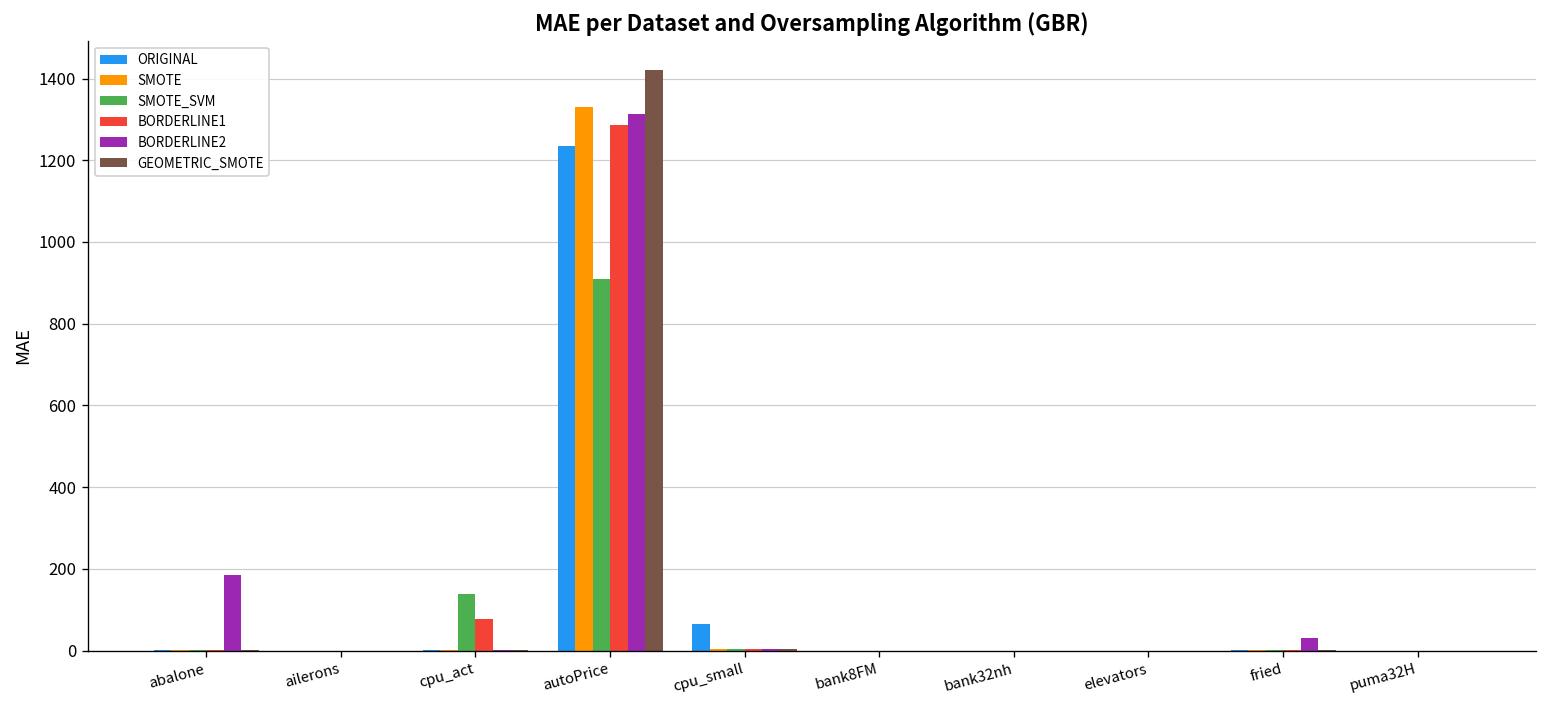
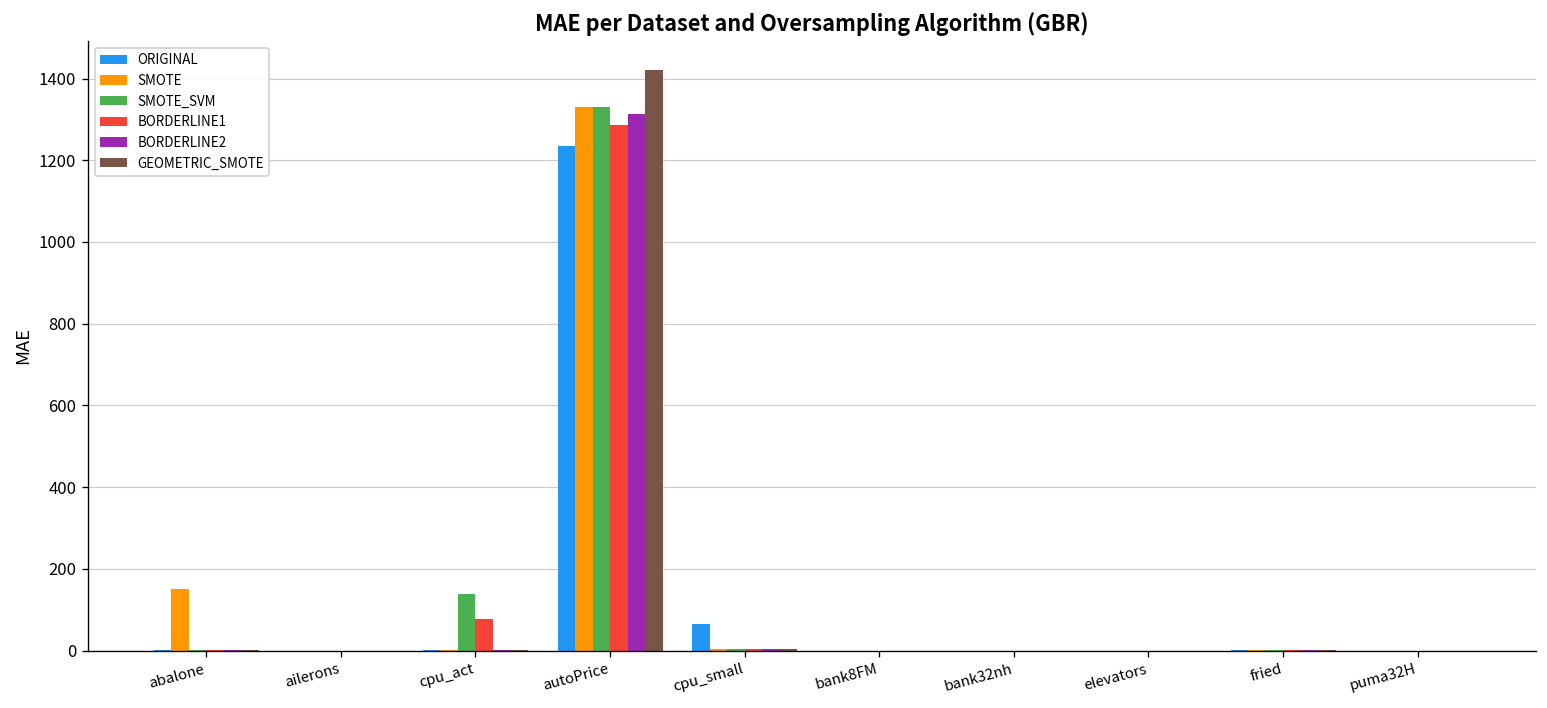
SMOTE, abalone: 0 -> 150
BORDERLINE2, abalone: 180 -> 0
SMOTE_SVM, autoPrice: 910 -> 1330
BORDERLINE2, fried: 30 -> 0
